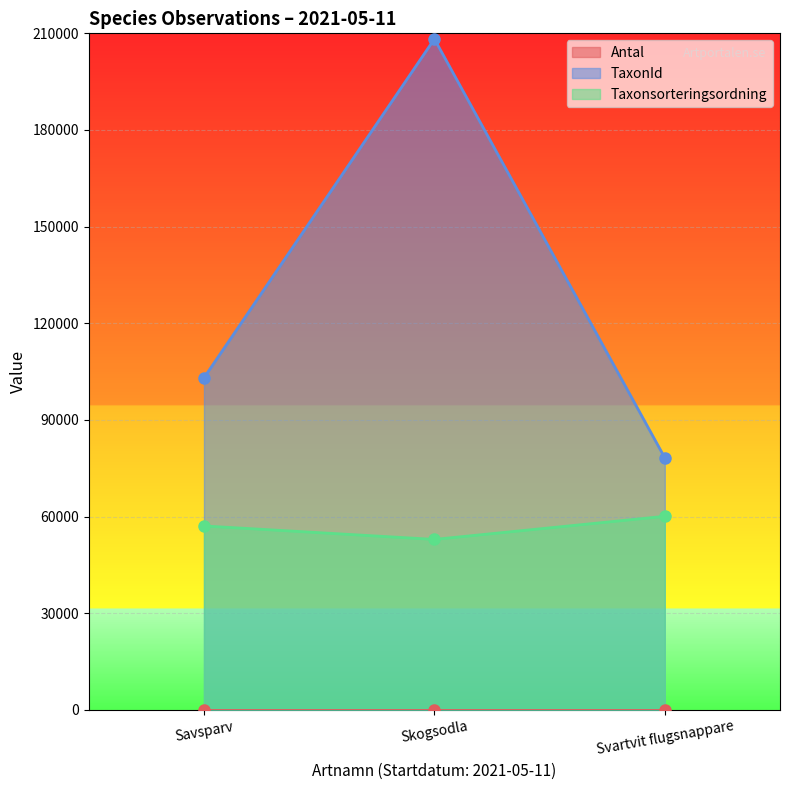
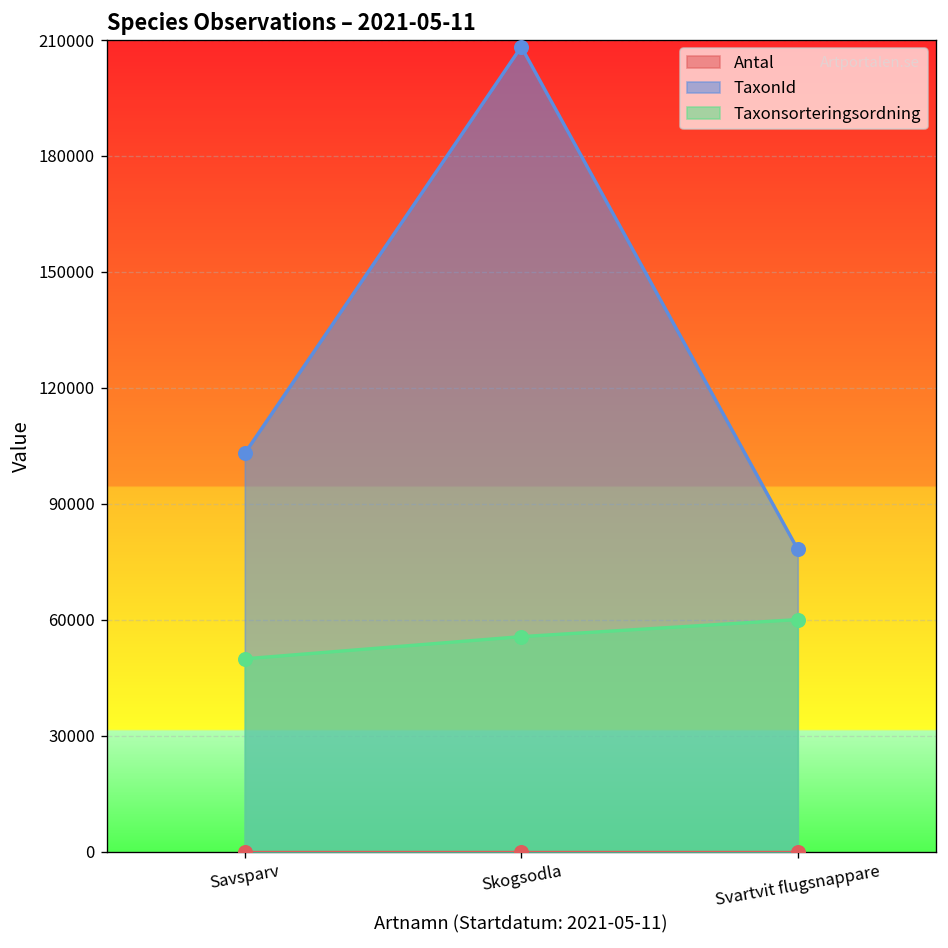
Taxonsorteringsordning, Savsparv: 57000 -> 50000
Taxonsorteringsordning, Skogsodla: 53000 -> 56000
